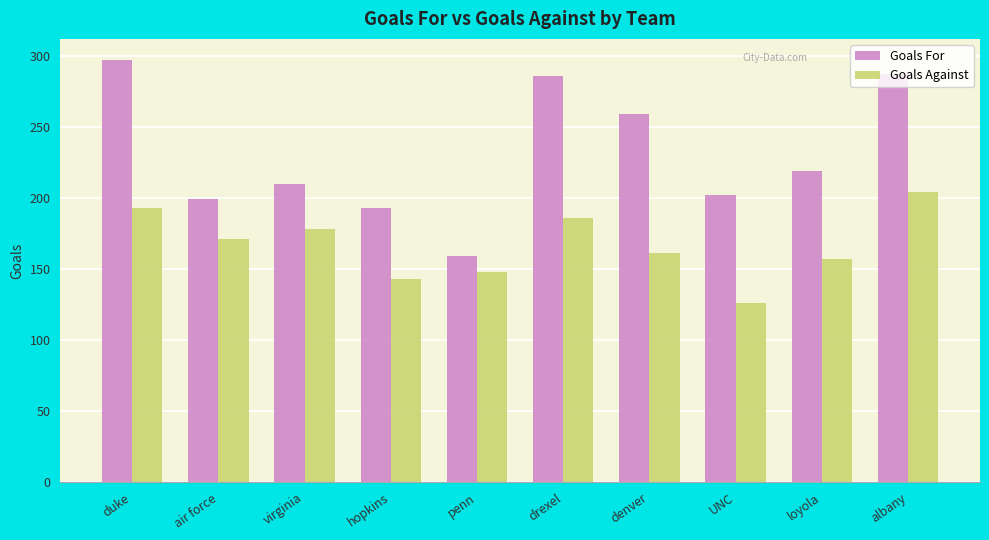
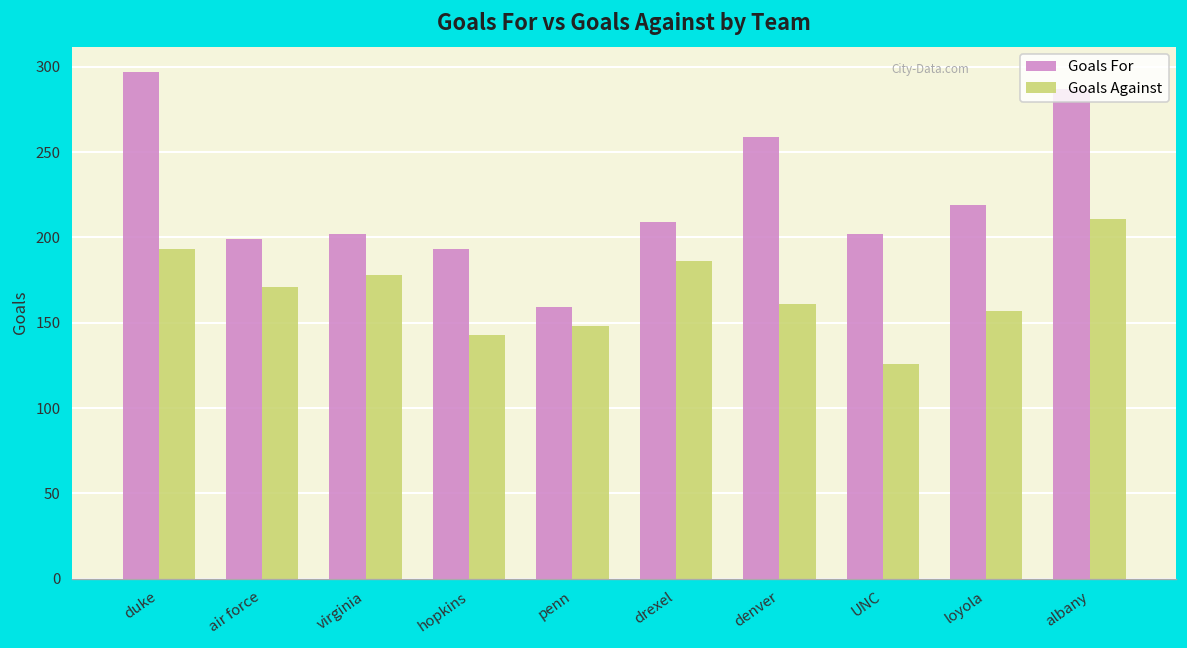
Goals For, virginia: 210 -> 202
Goals For, drexel: 286 -> 209
Goals Against, albany: 204 -> 211
